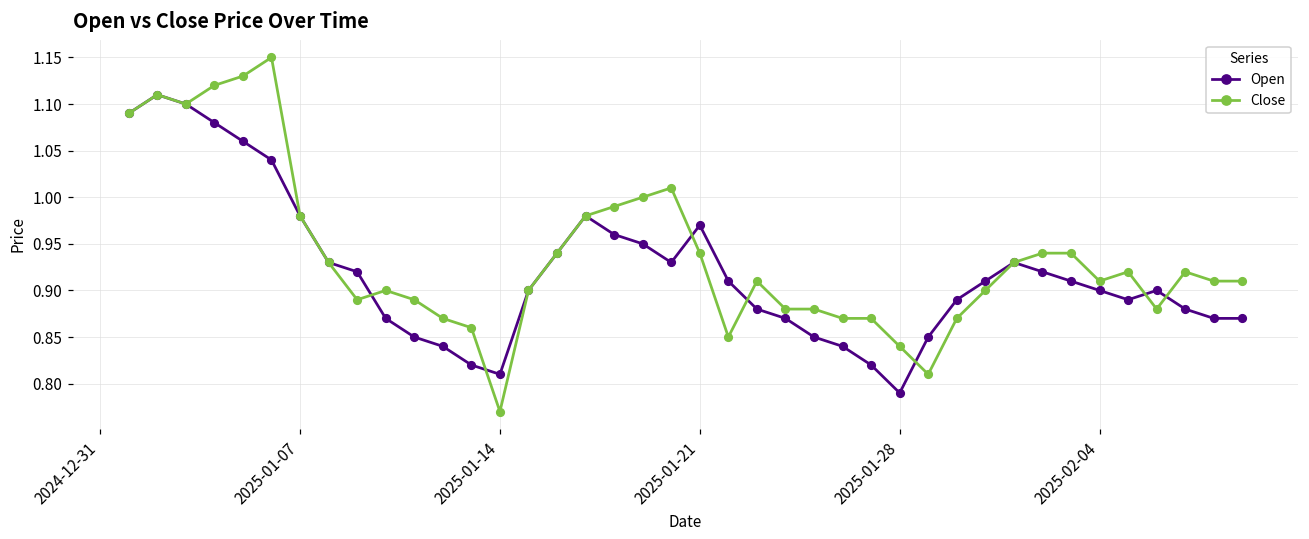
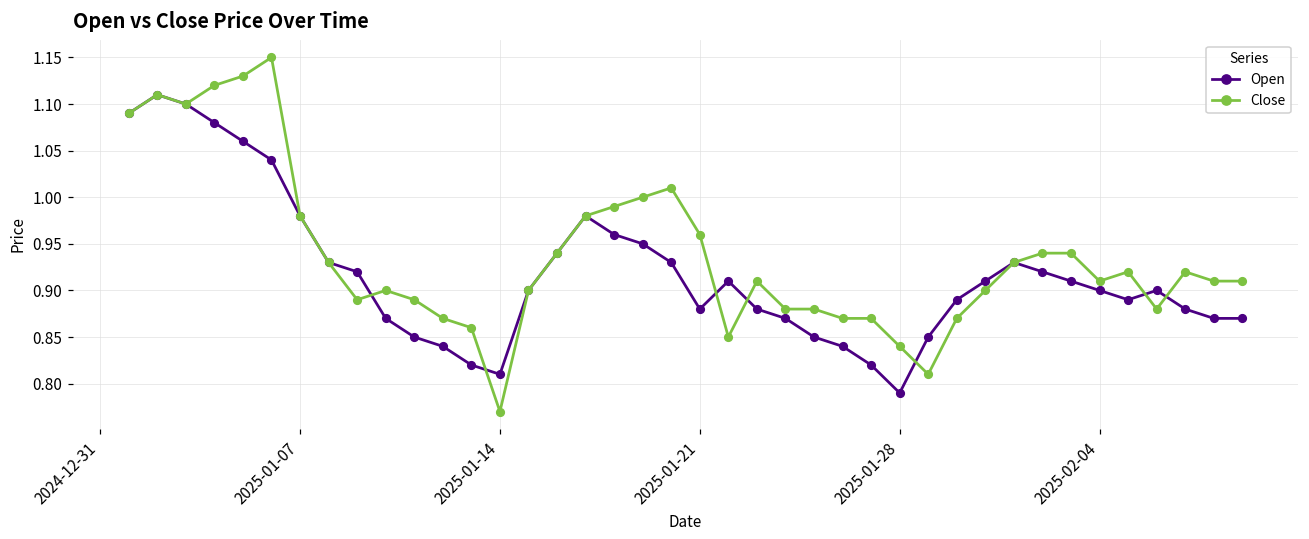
Open, 2025-01-21: 0.97 -> 0.88
Close, 2025-01-21: 0.94 -> 0.96
